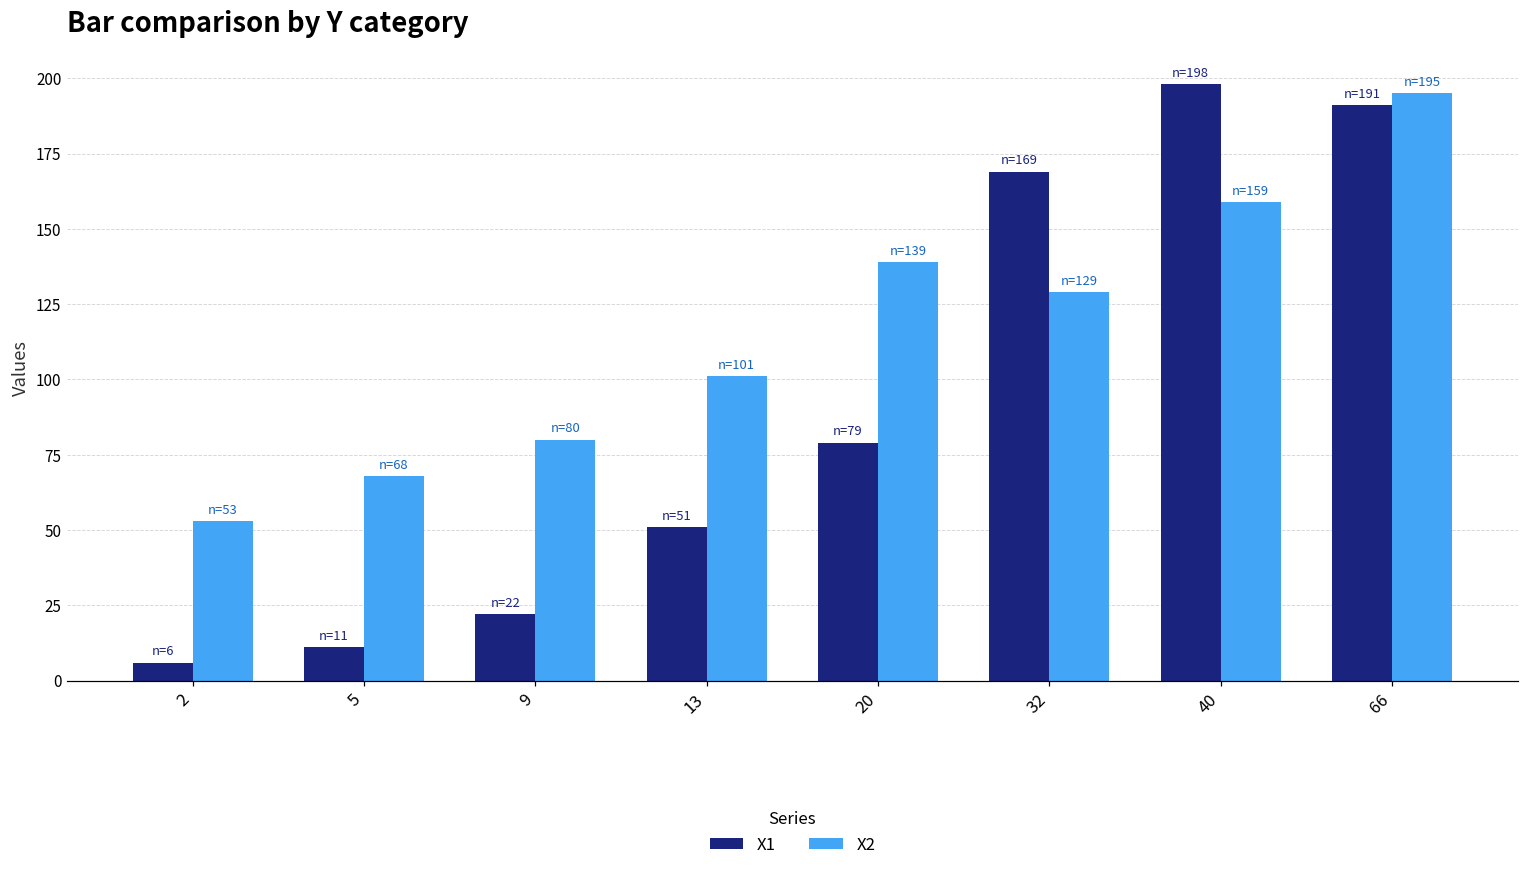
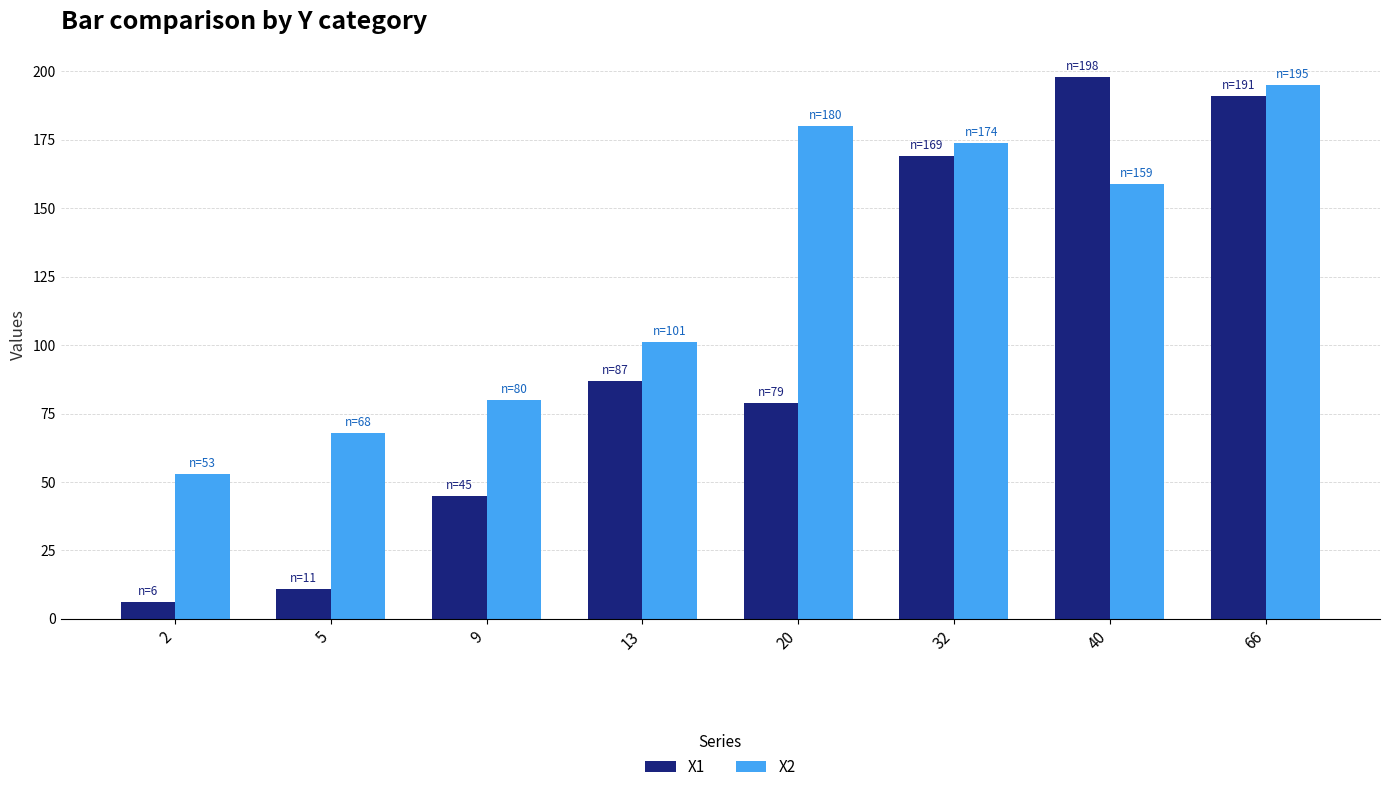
X1, 9: 22 -> 45
X1, 13: 51 -> 87
X2, 20: 139 -> 180
X2, 32: 129 -> 174
